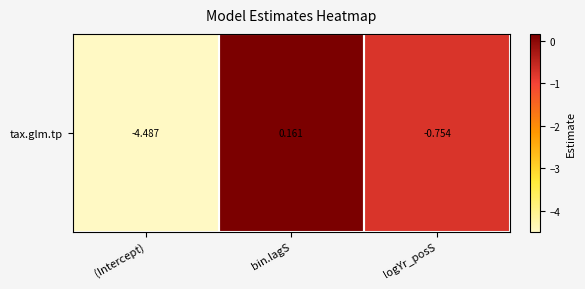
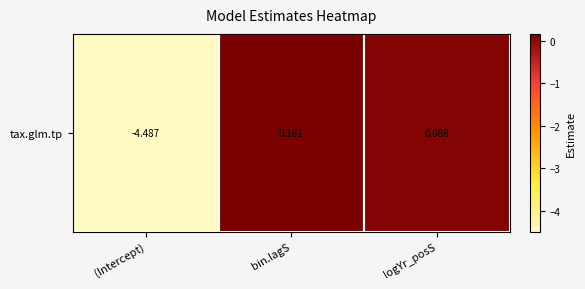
tax.glm.tp, logYr_posS: -0.754 -> 0.088
